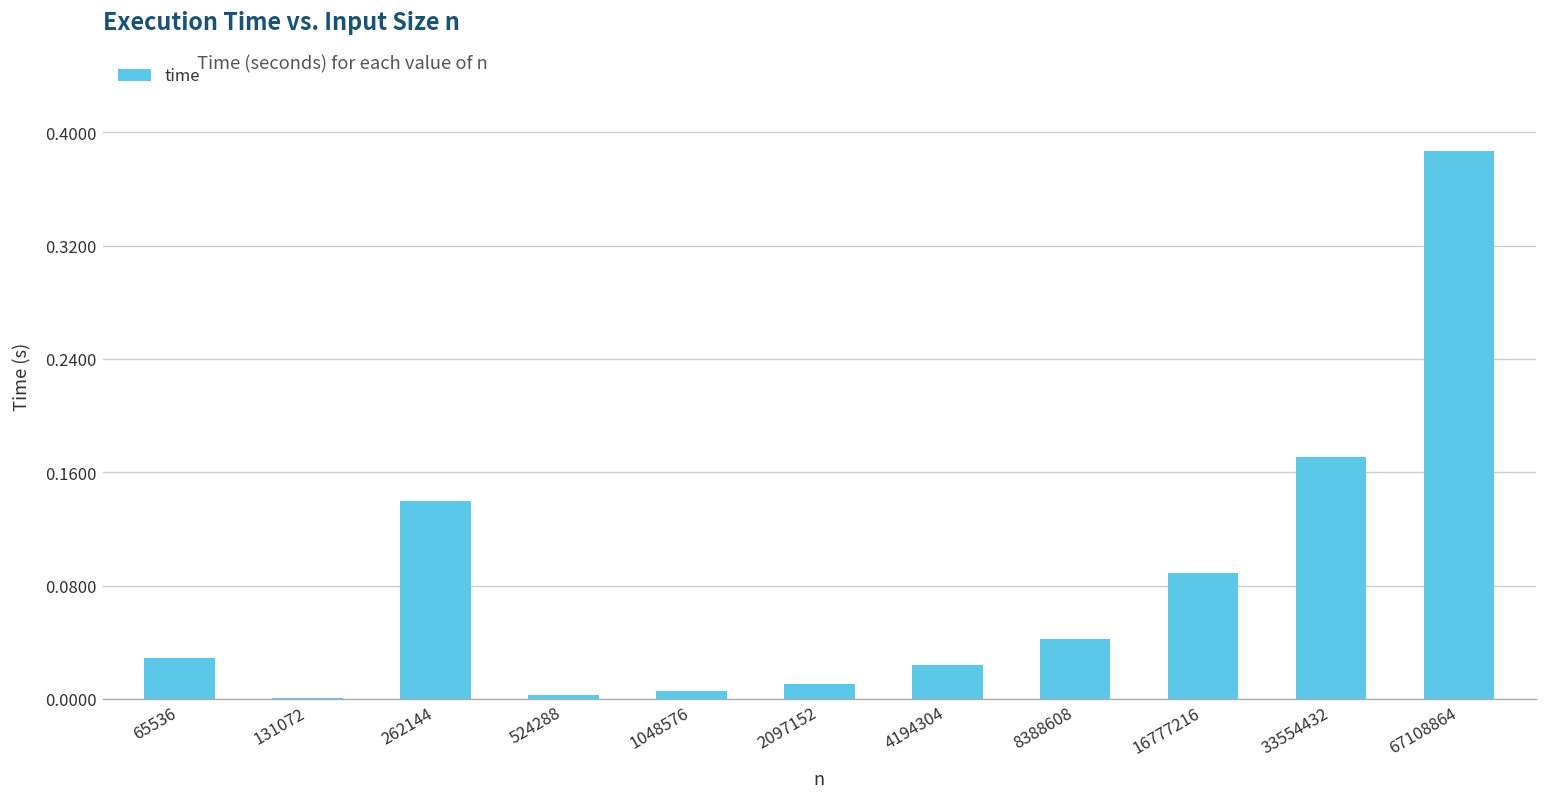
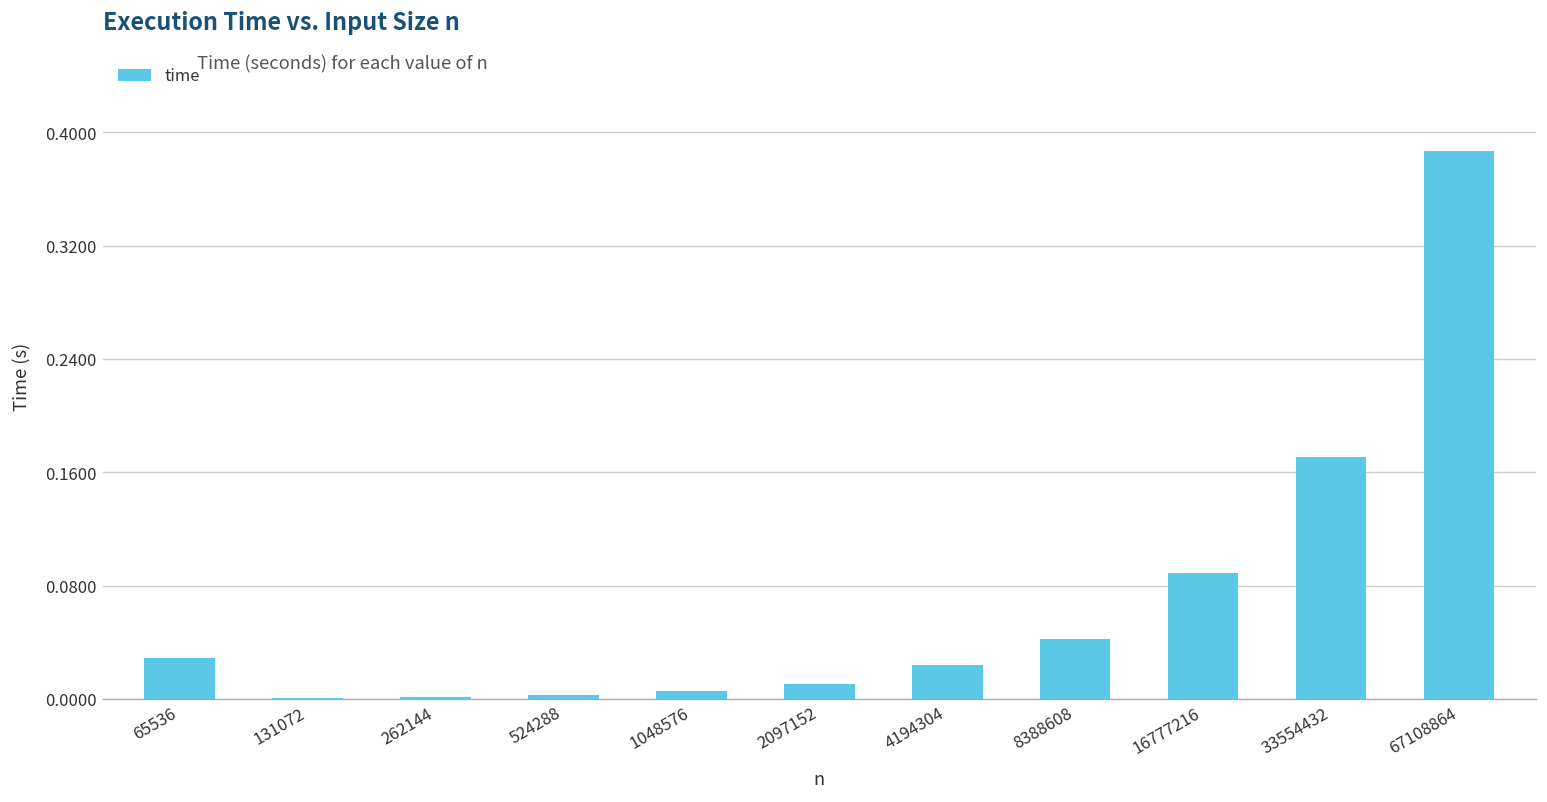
262144: 0.139 -> 0.001
